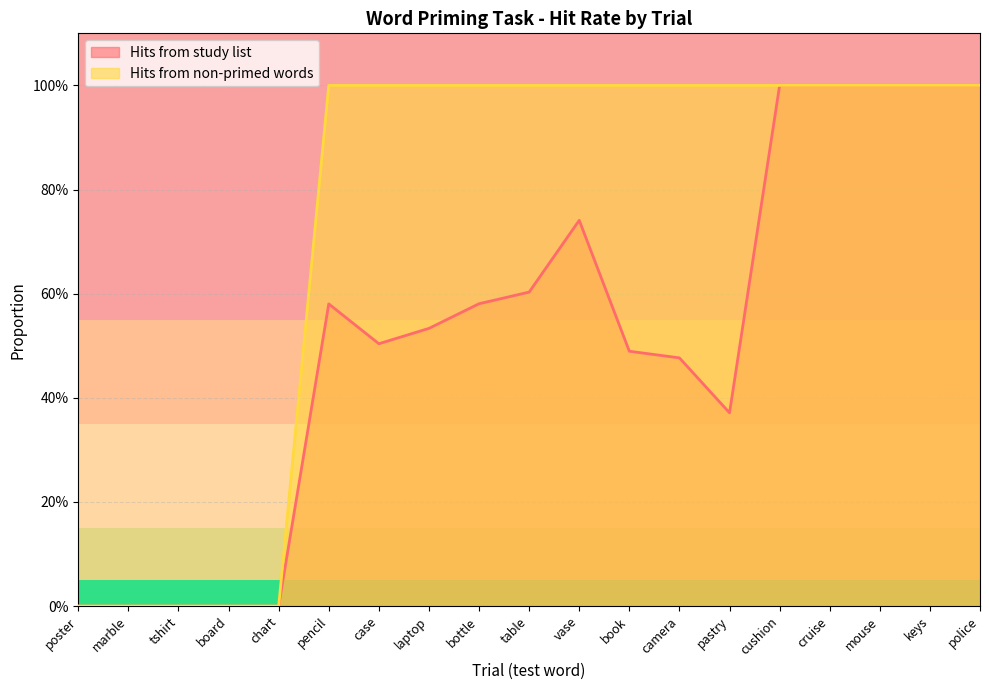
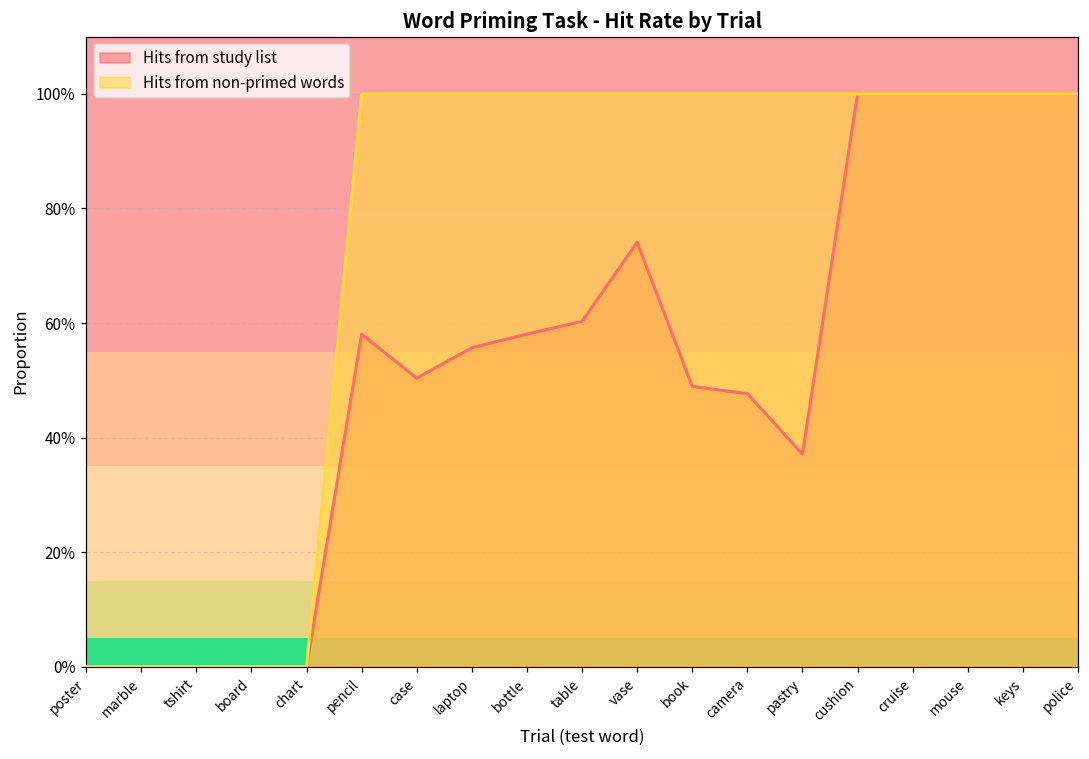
Hits from study list, laptop: 53% -> 56%
